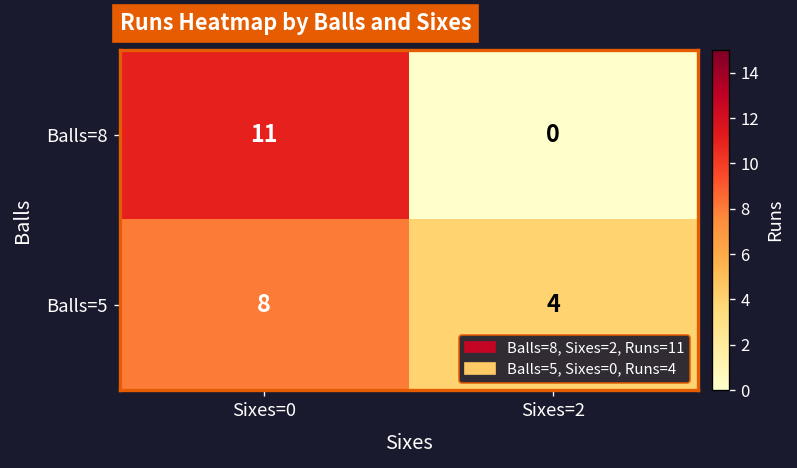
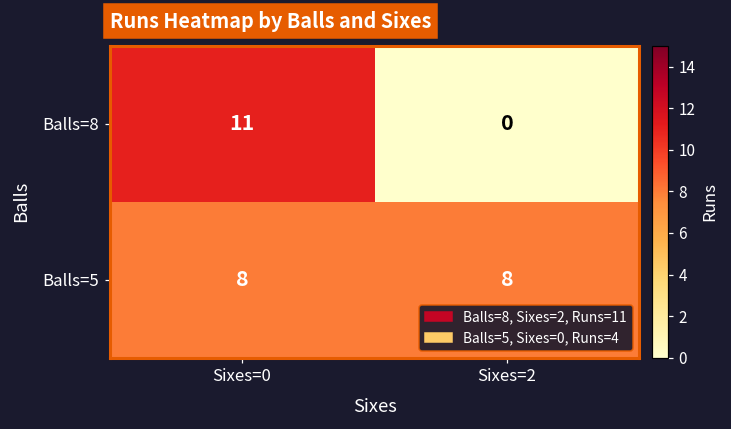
Balls=5, Sixes=2: 4 -> 8
